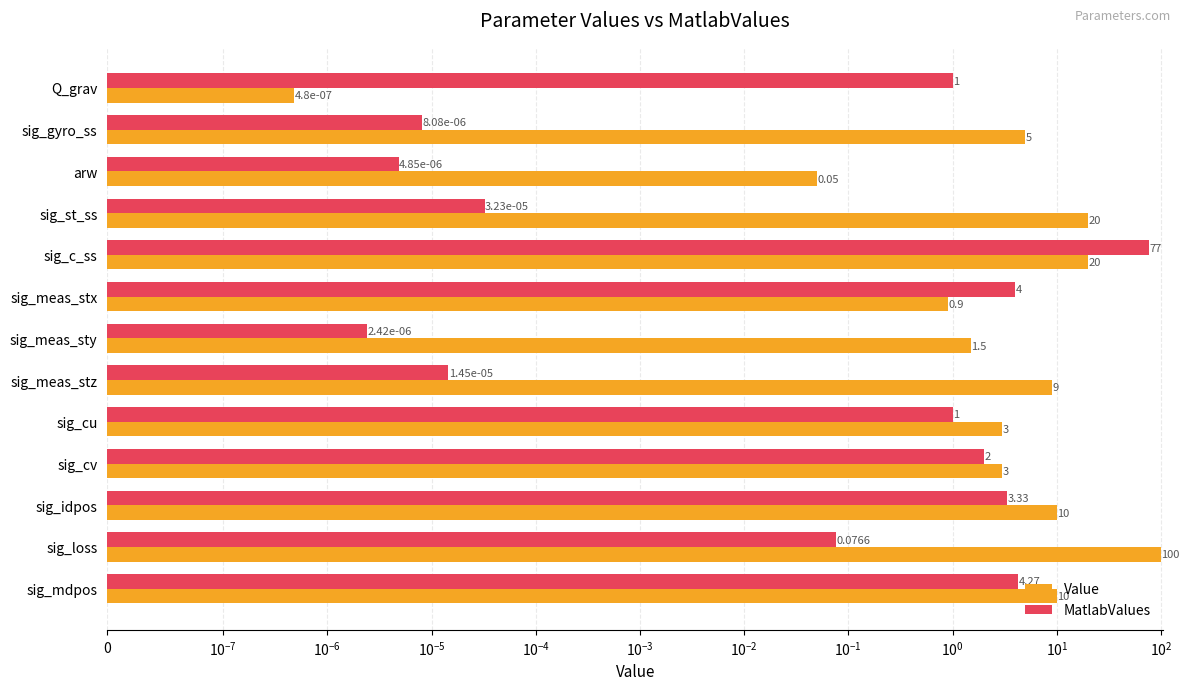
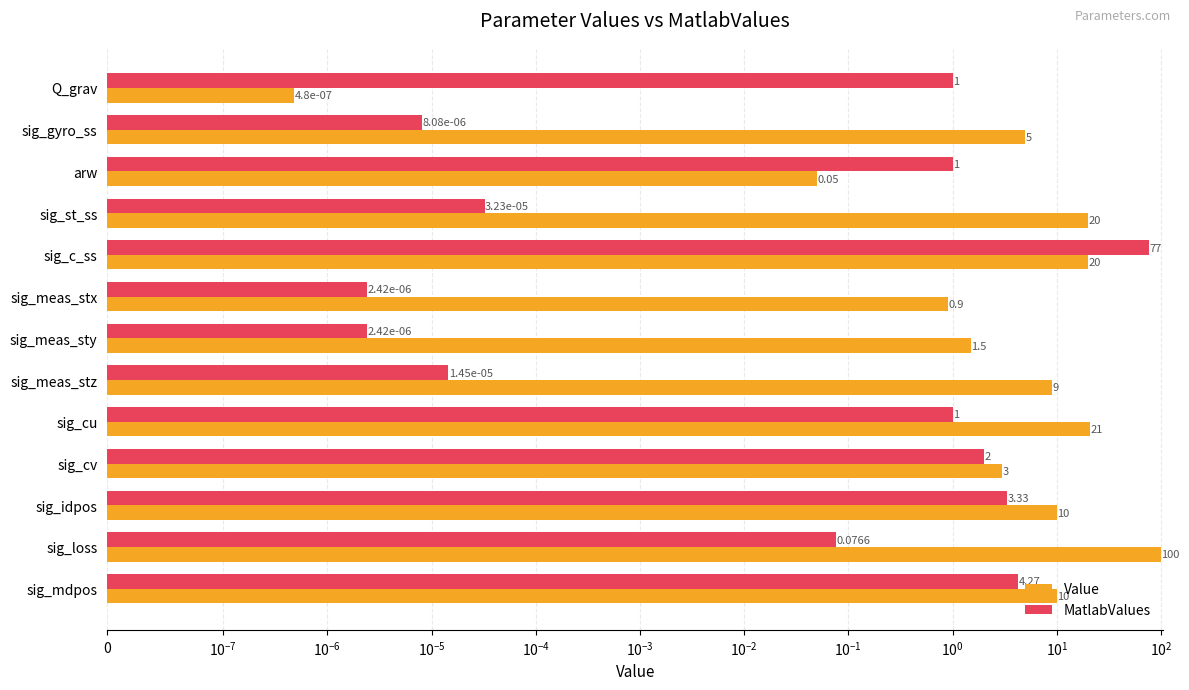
MatlabValues, arw: 4.85e-06 -> 1
MatlabValues, sig_meas_stx: 4 -> 2.42e-06
Value, sig_cu: 3 -> 21
